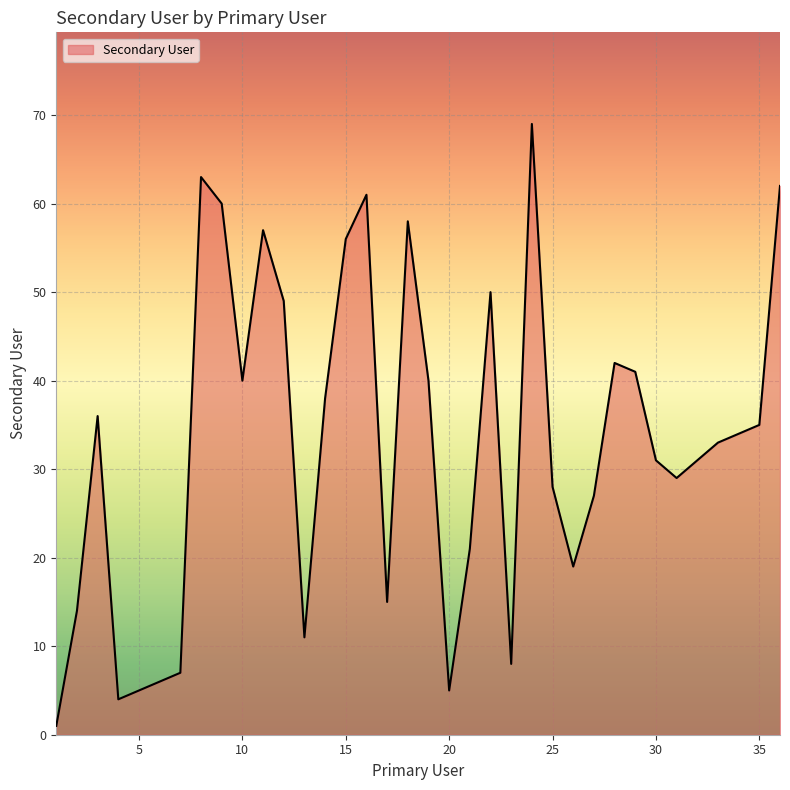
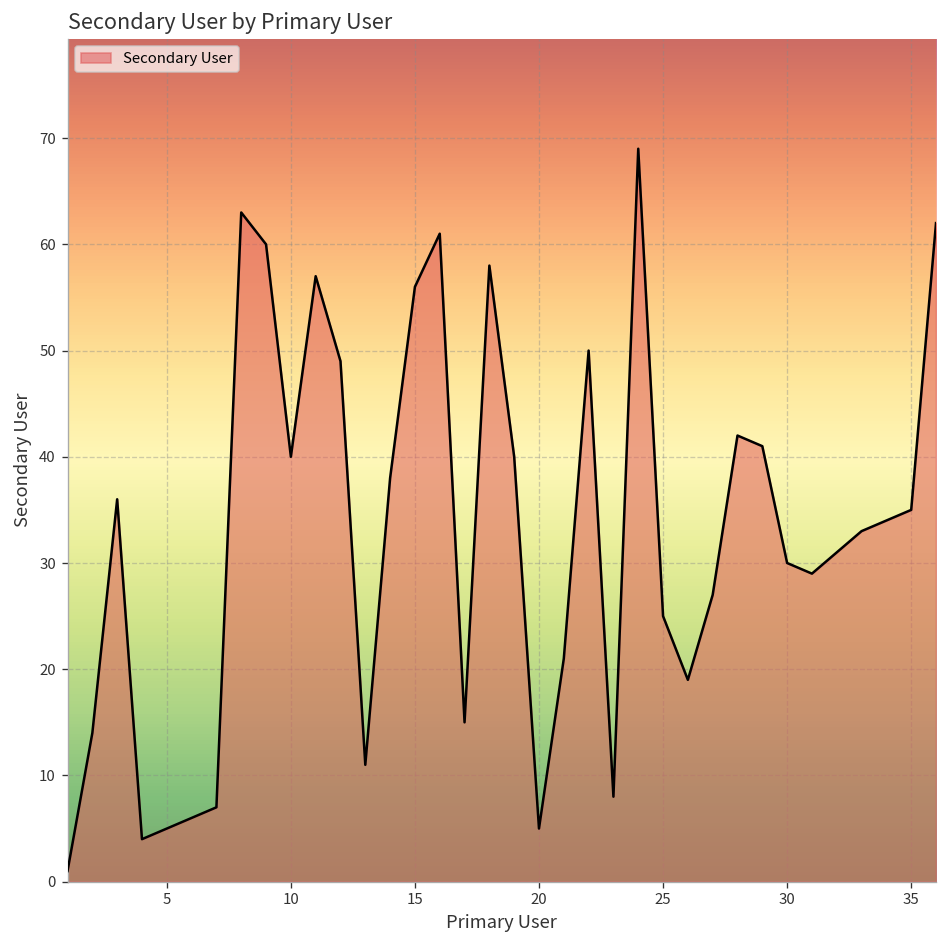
25: 28 -> 25
30: 31 -> 30
